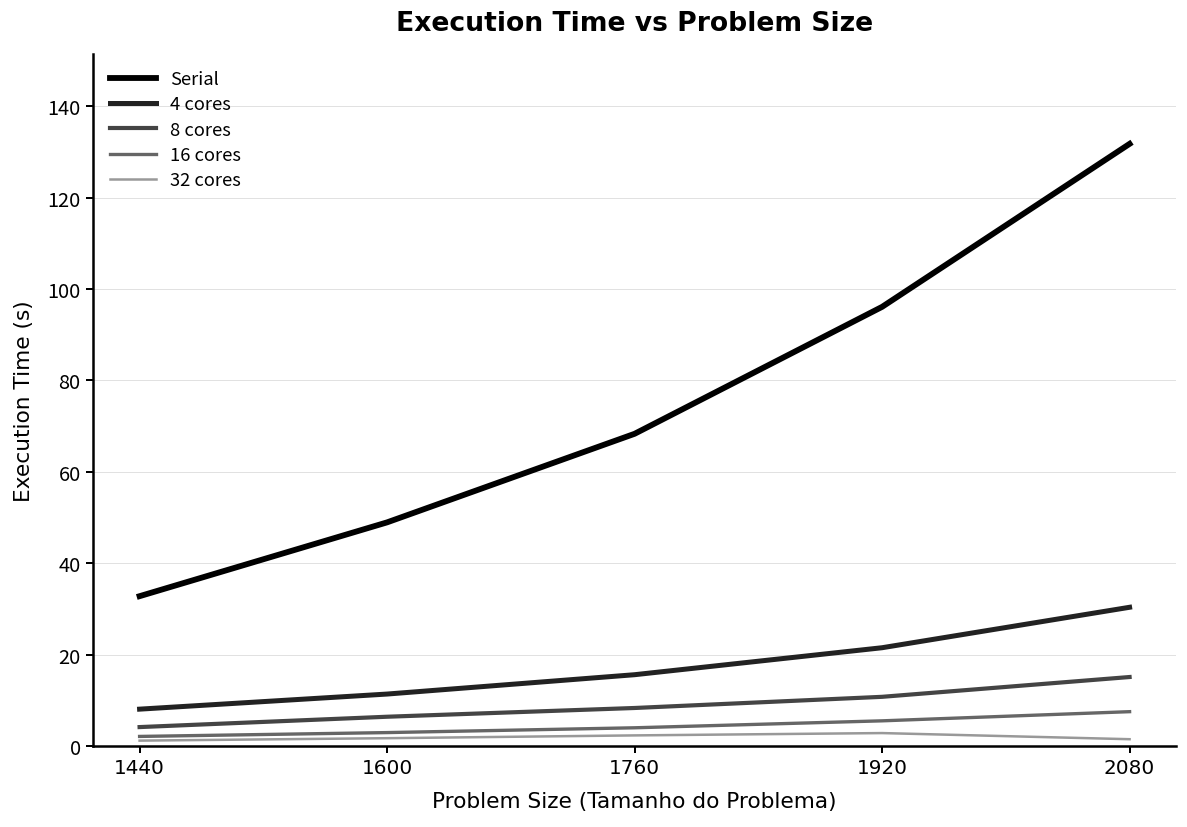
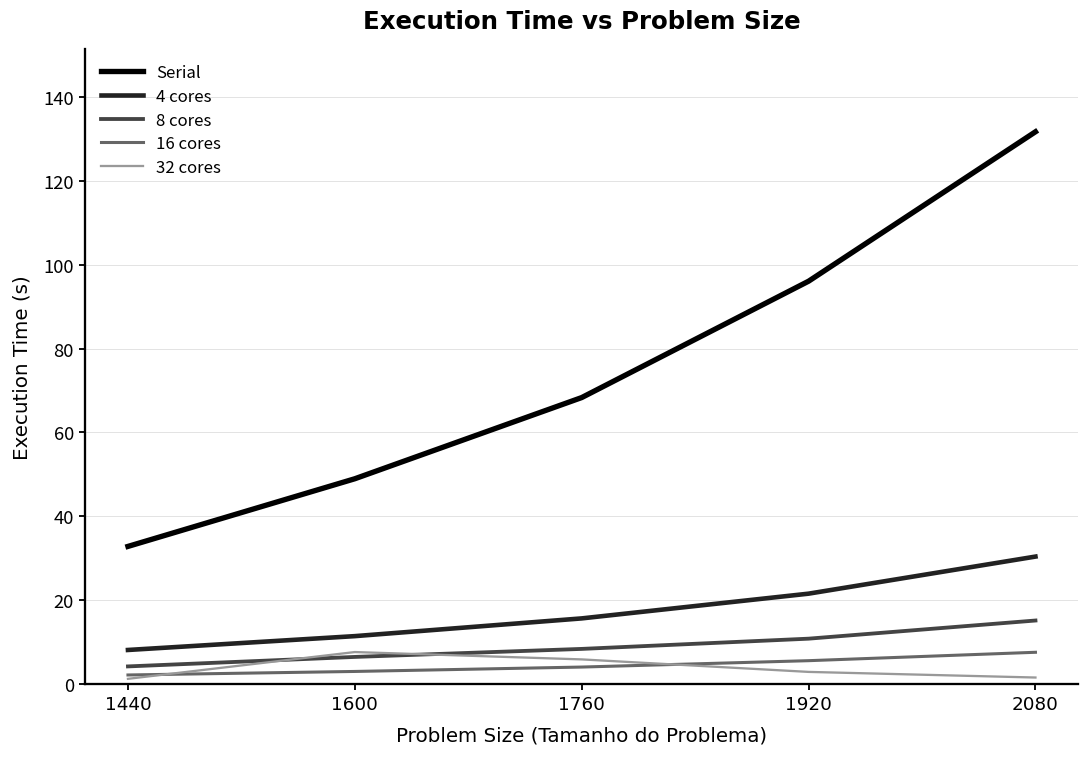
32 cores, 1600: 2 -> 8
32 cores, 1760: 2 -> 6
